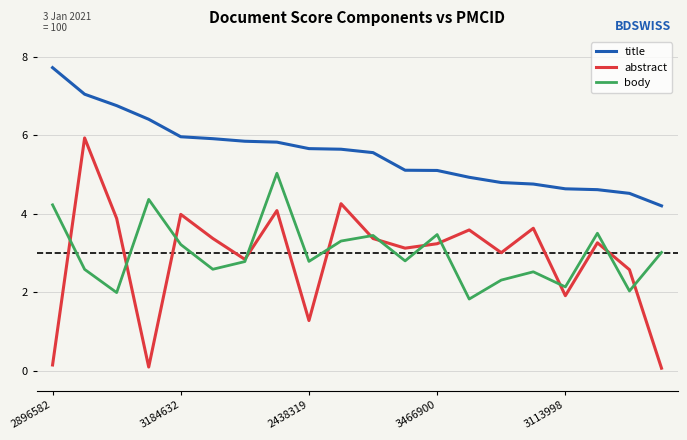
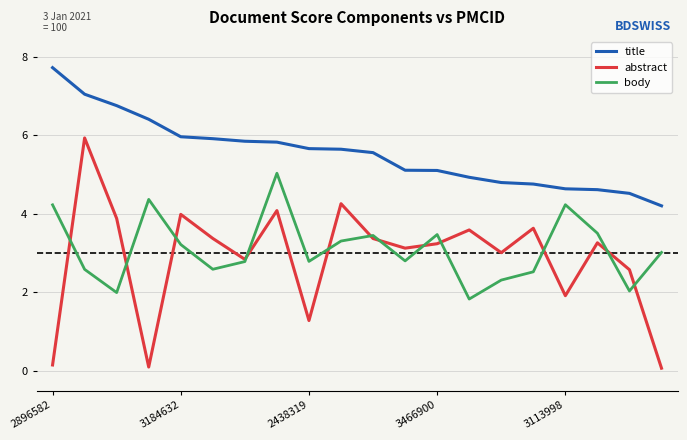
body, 3113998: 2.1 -> 4.2
